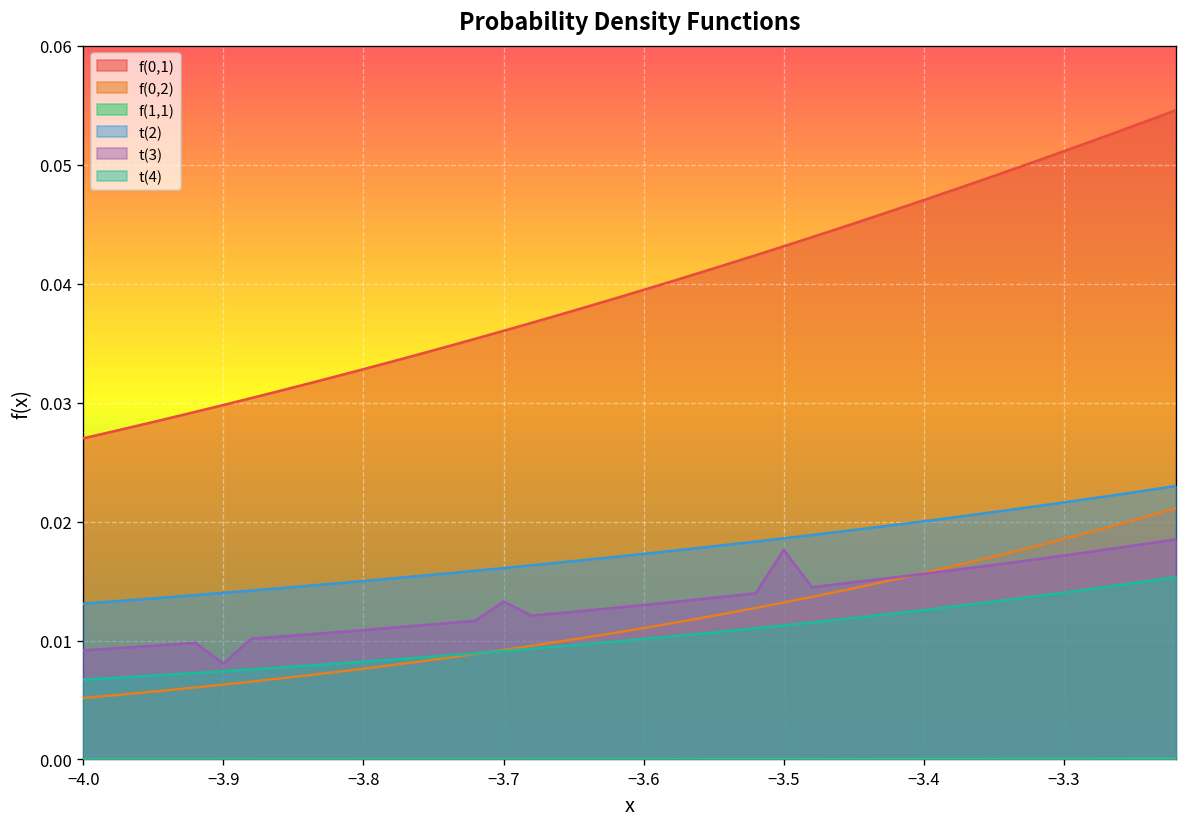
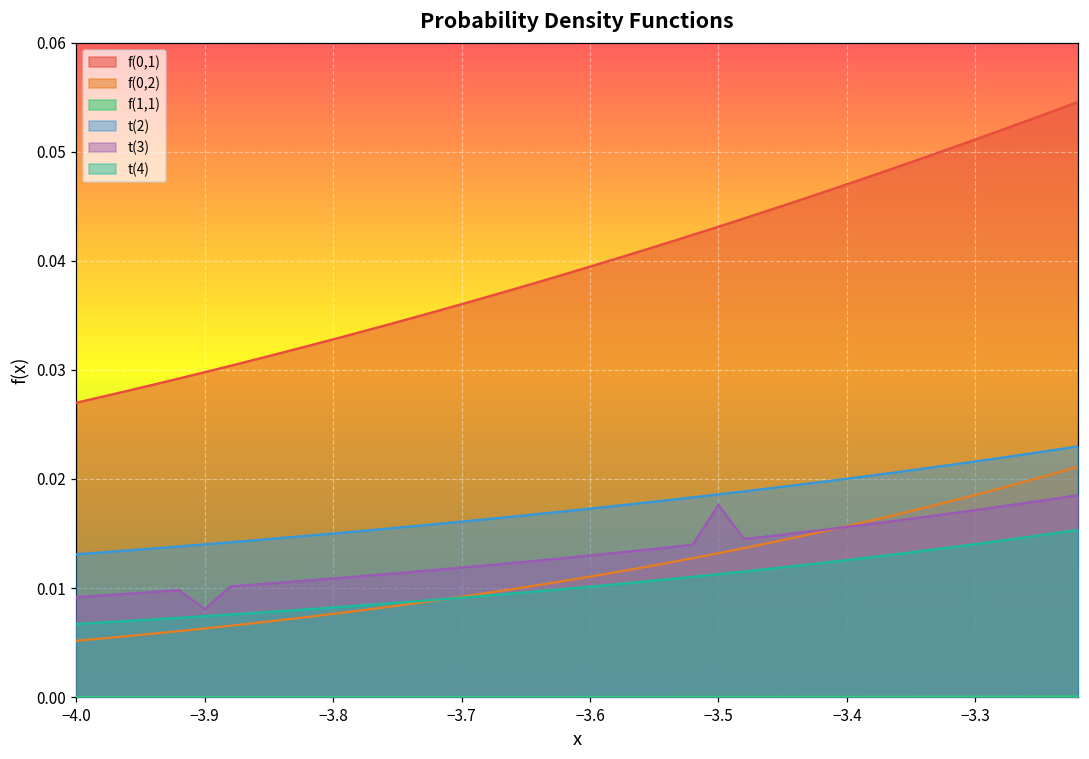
t(3), −3.7: 0.013 -> 0.012
